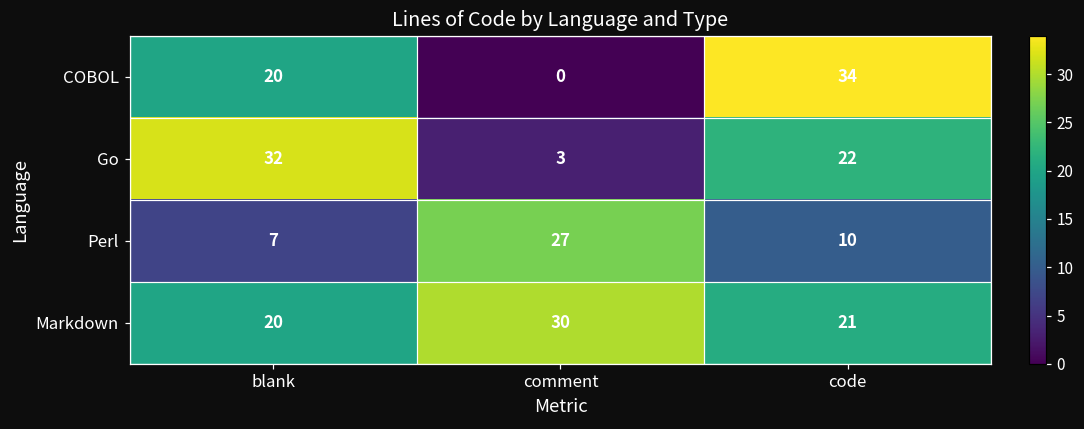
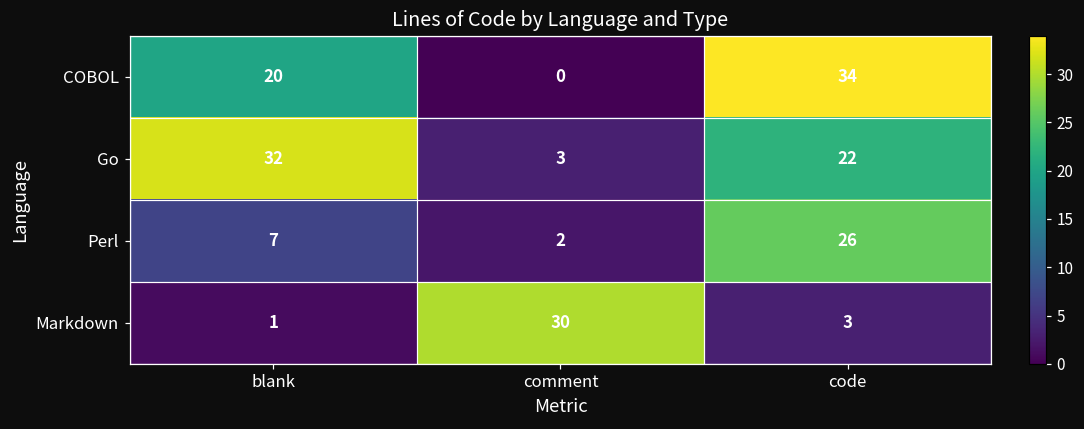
Perl, comment: 27 -> 2
Perl, code: 10 -> 26
Markdown, blank: 20 -> 1
Markdown, code: 21 -> 3
